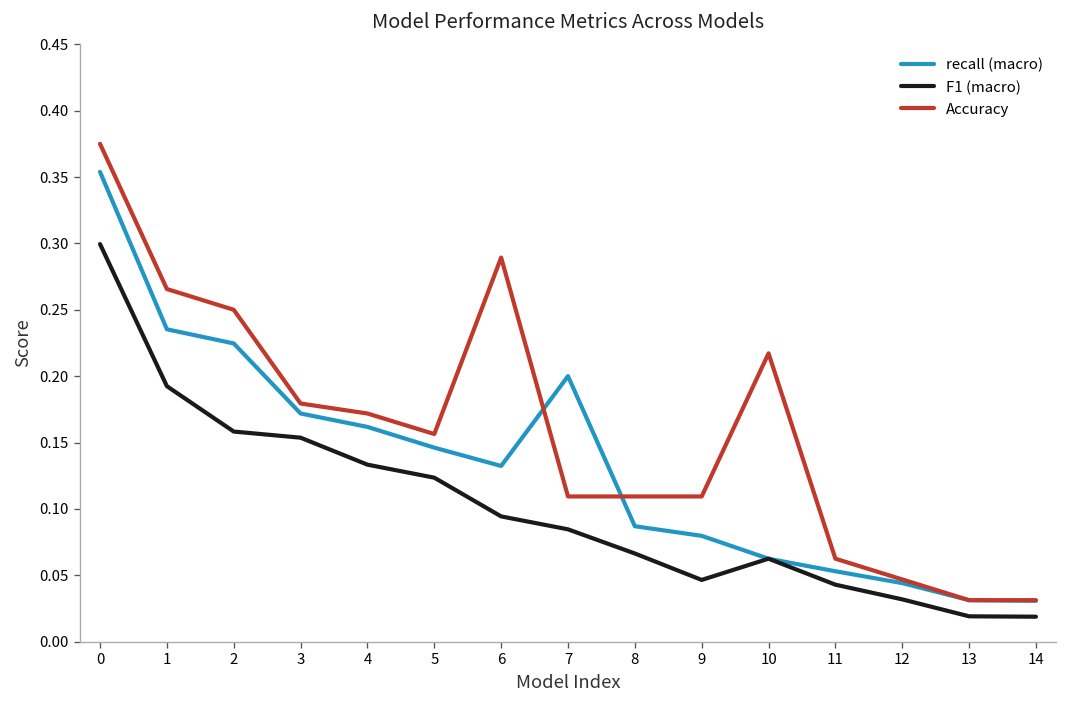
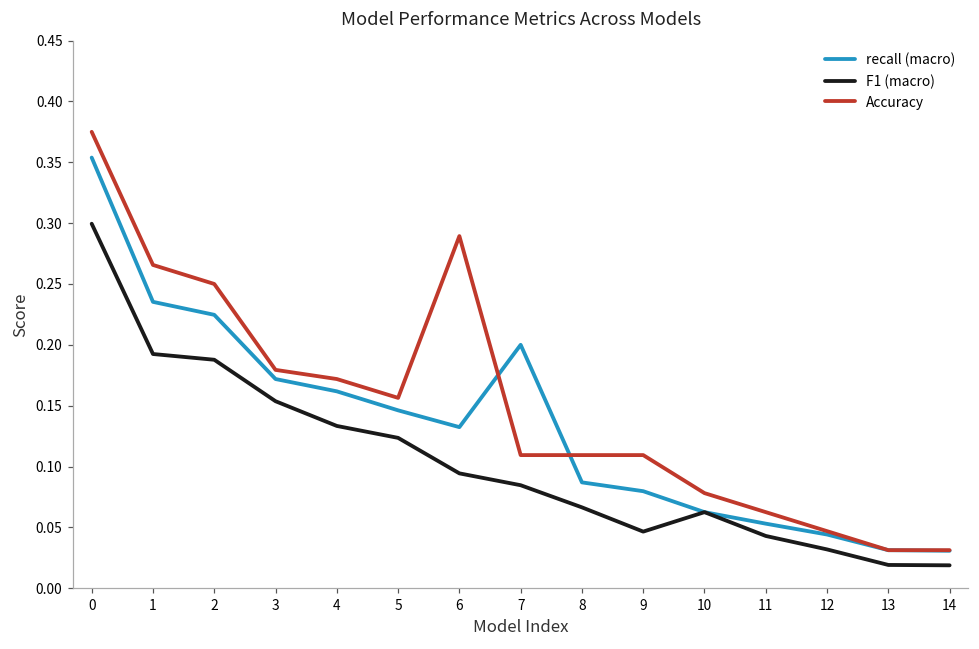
F1 (macro), 2: 0.158 -> 0.188
Accuracy, 10: 0.217 -> 0.078
